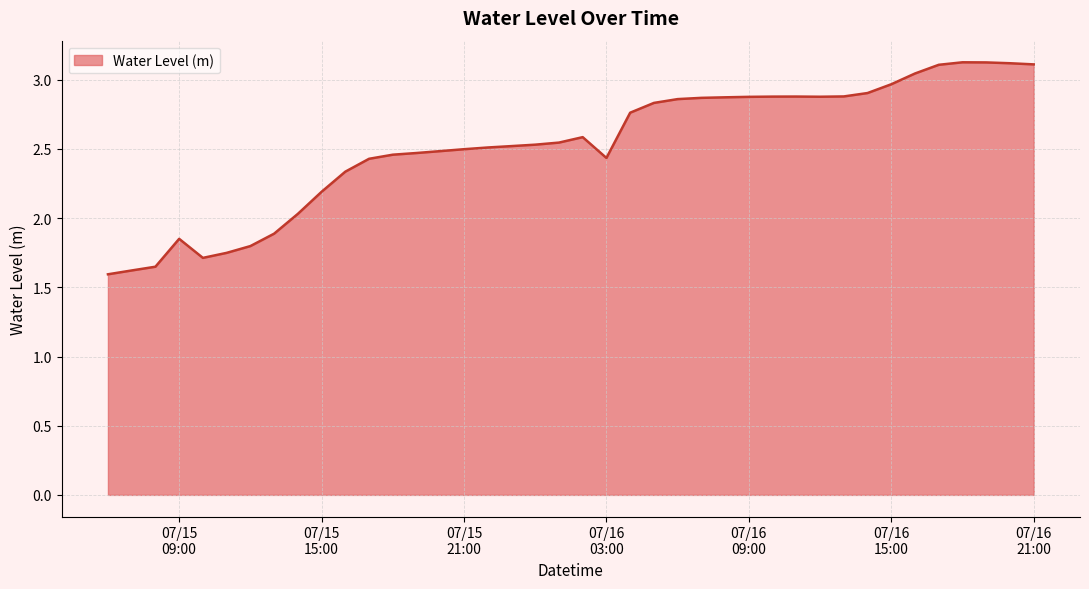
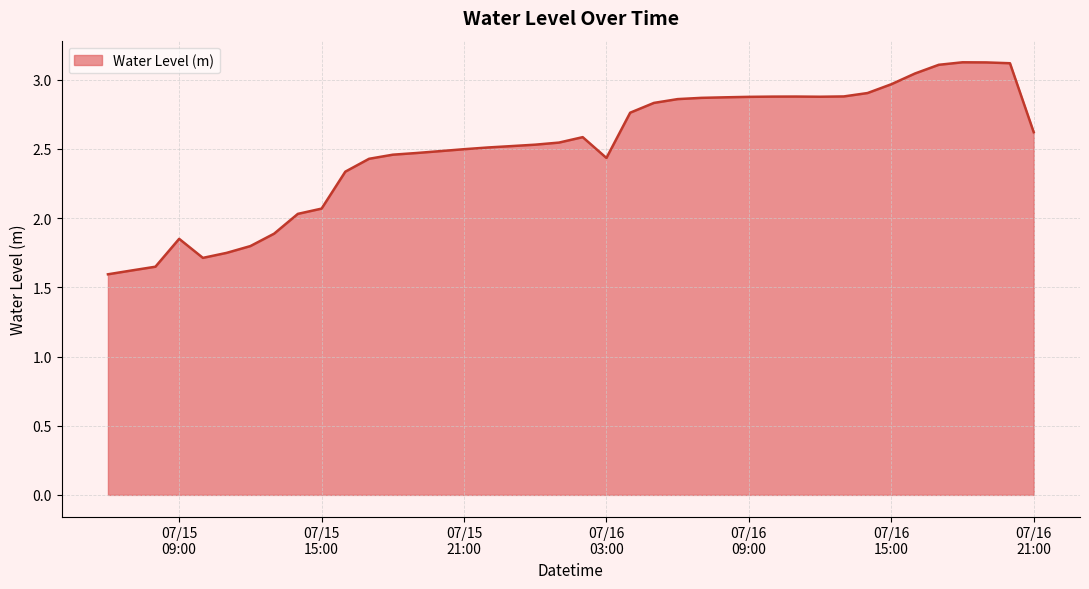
07/15 15:00: 2.19 -> 2.07
07/16 21:00: 3.11 -> 2.62
